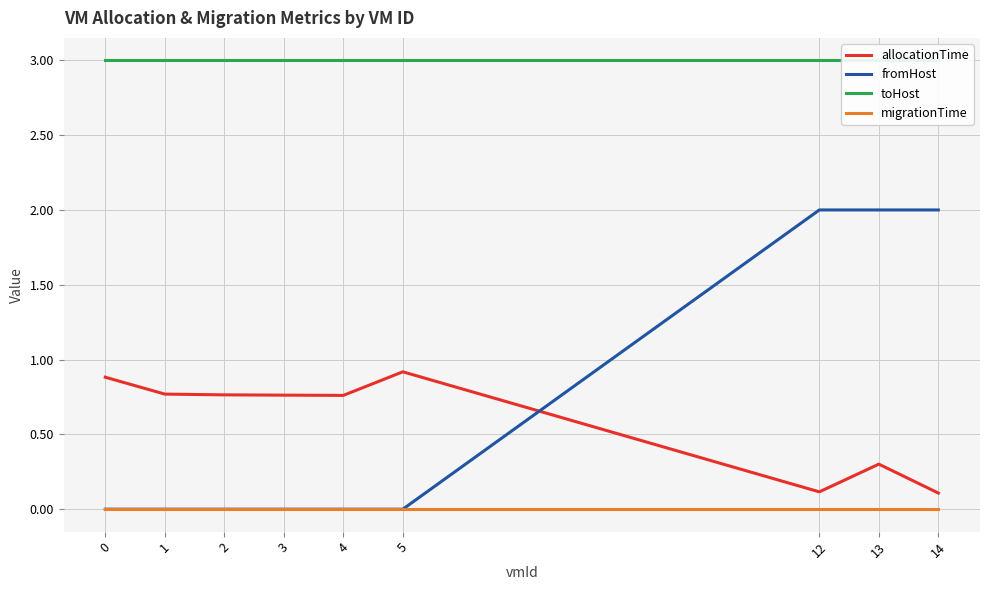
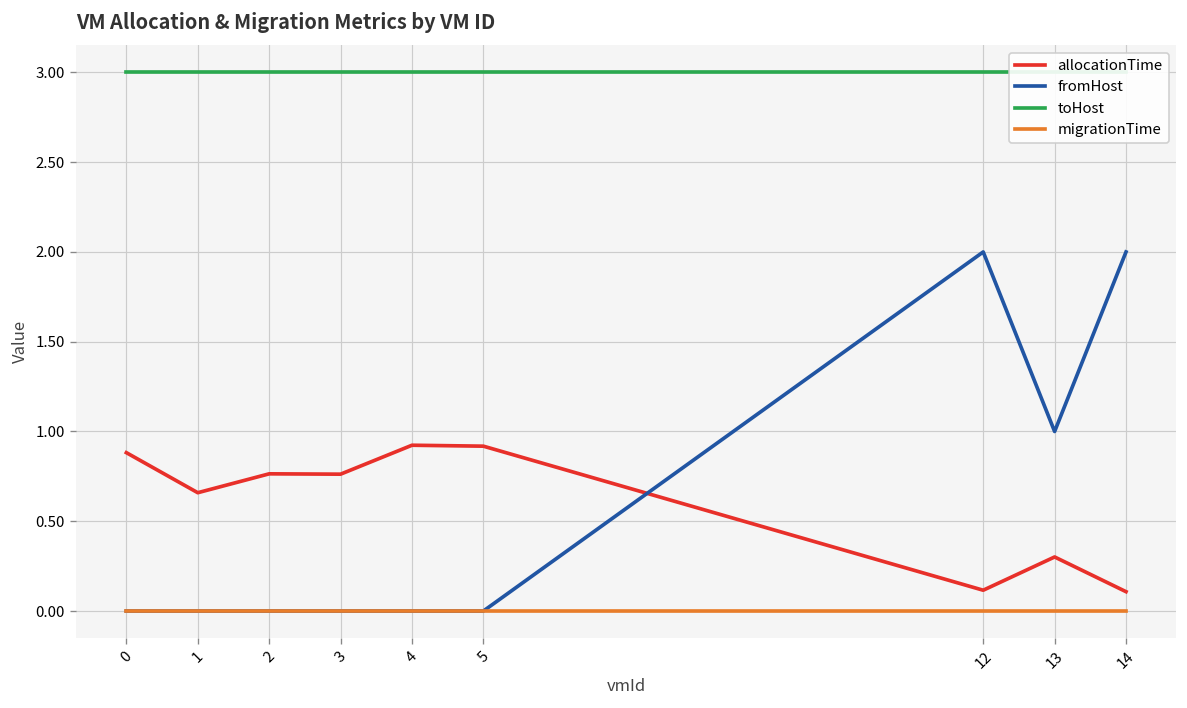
allocationTime, 1: 0.77 -> 0.66
allocationTime, 4: 0.76 -> 0.92
fromHost, 13: 2 -> 1
